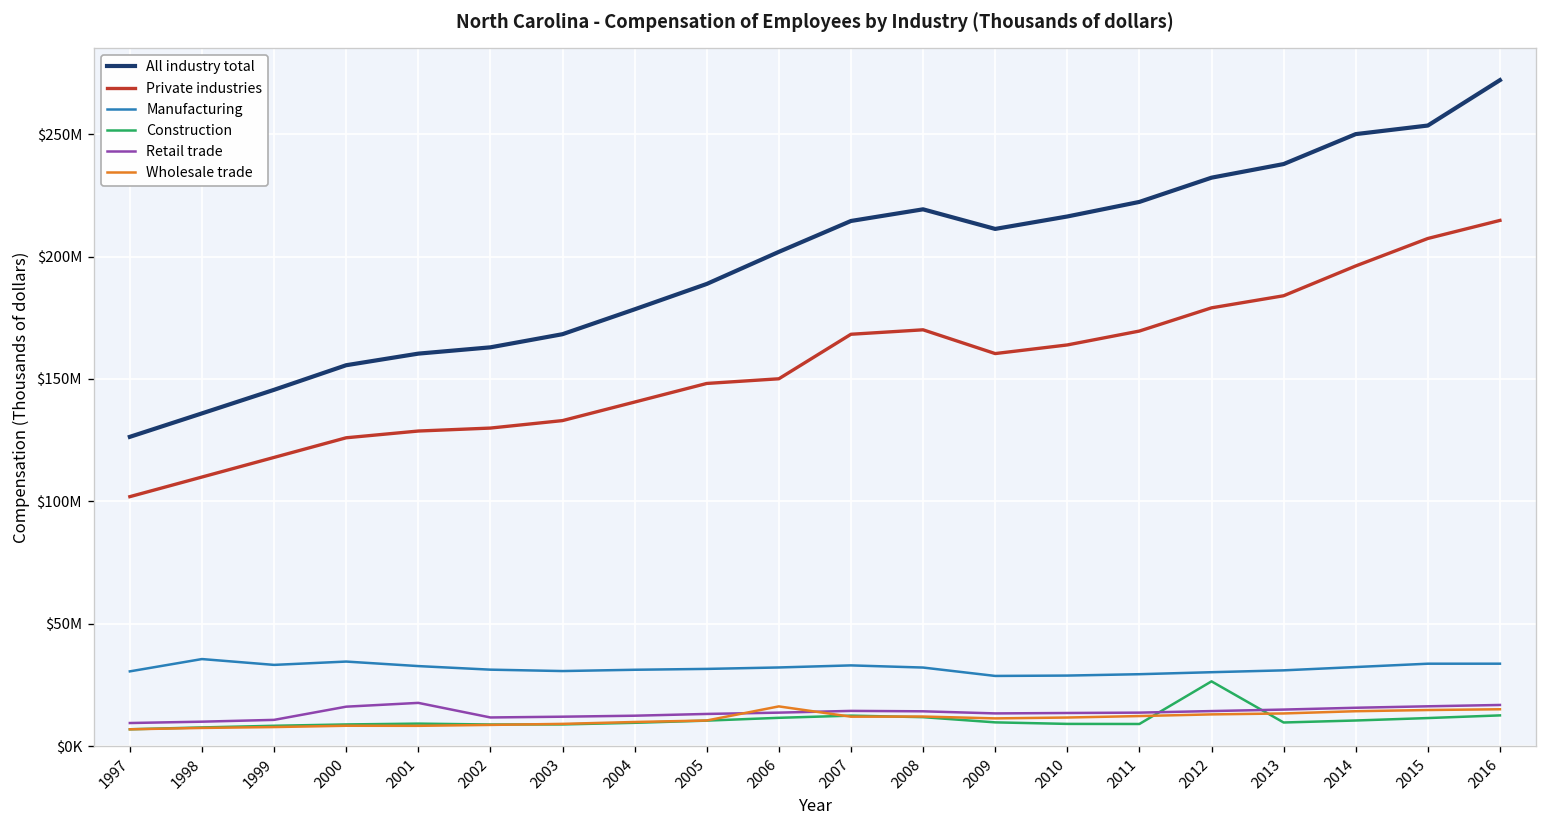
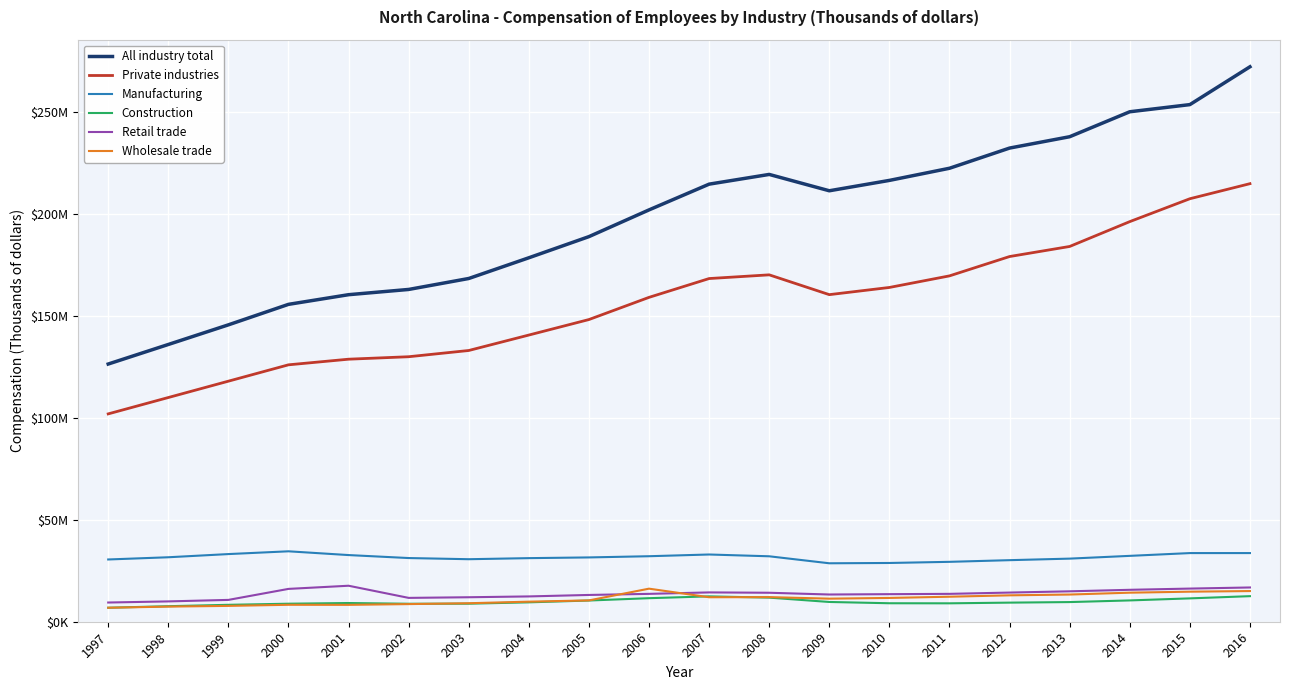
Manufacturing, 1998: $36000000 -> $32000000
Private industries, 2006: $150000000 -> $159000000
Construction, 2012: $26000000 -> $9000000
